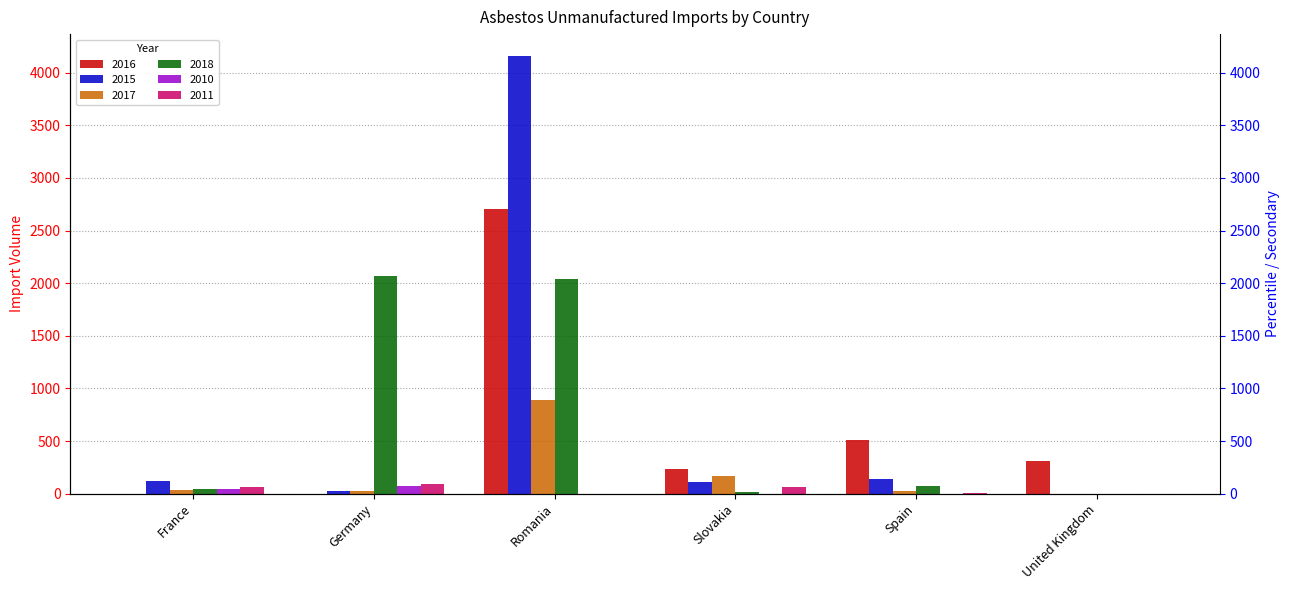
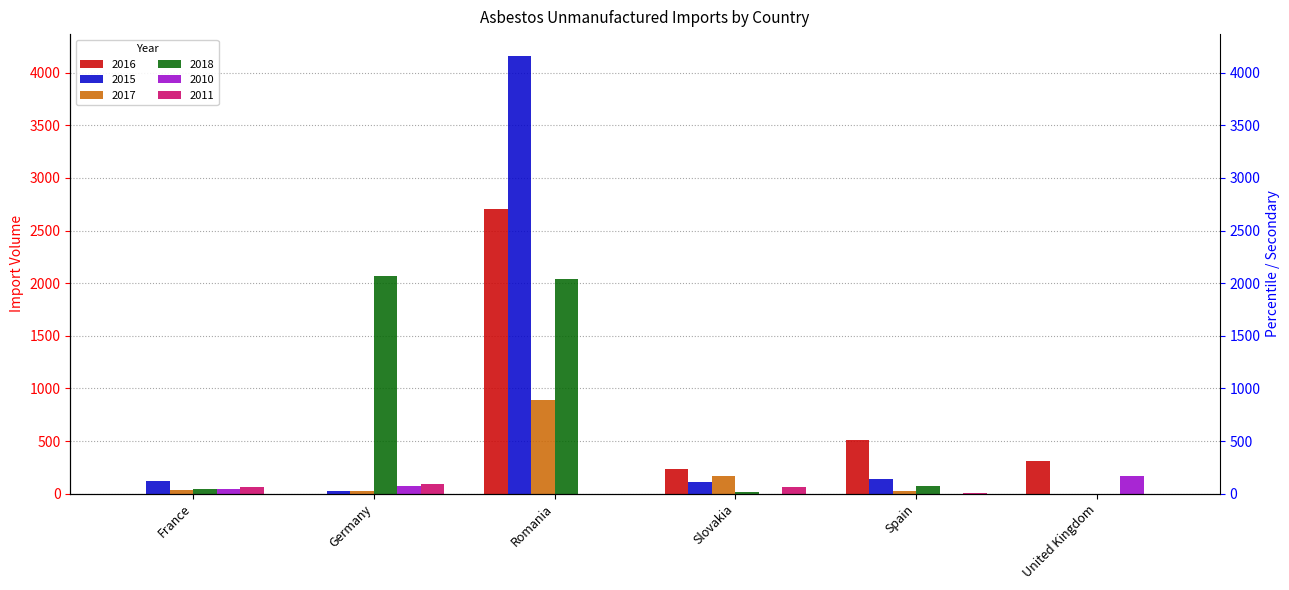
2010, United Kingdom: 0 -> 160
